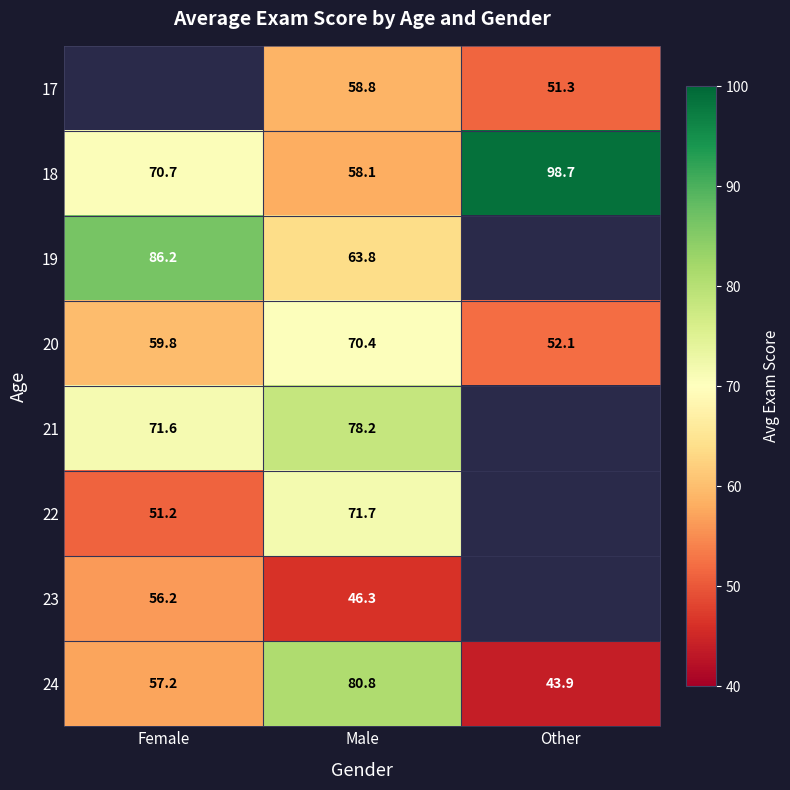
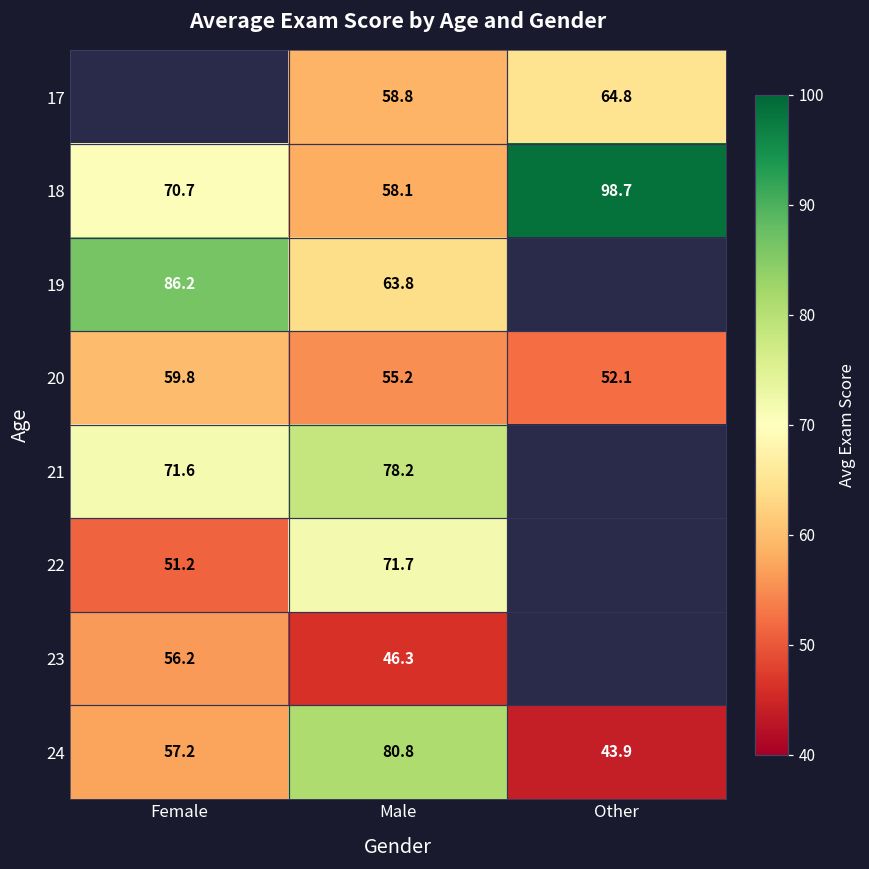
17, Other: 51.3 -> 64.8
20, Male: 70.4 -> 55.2
